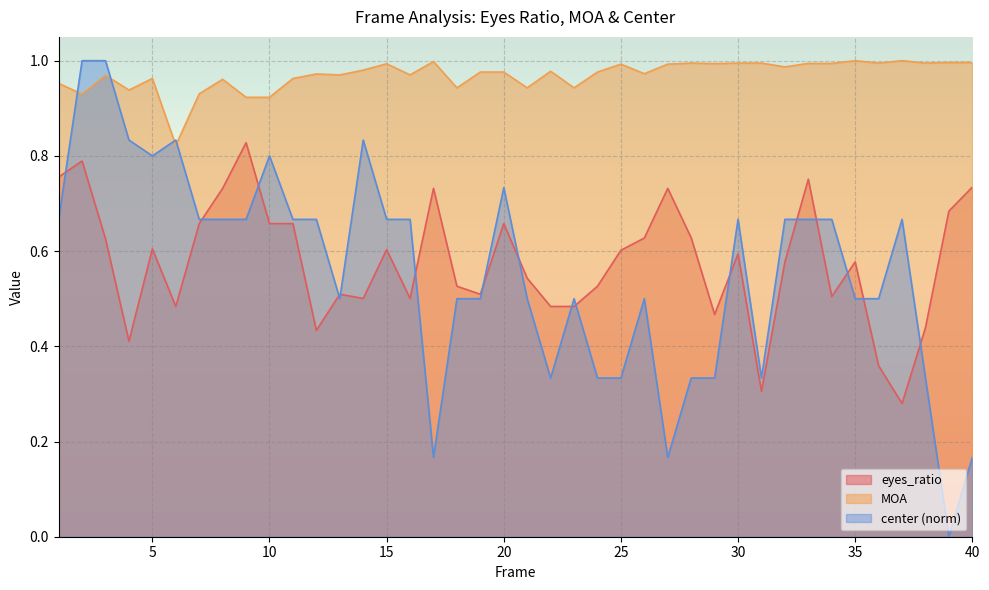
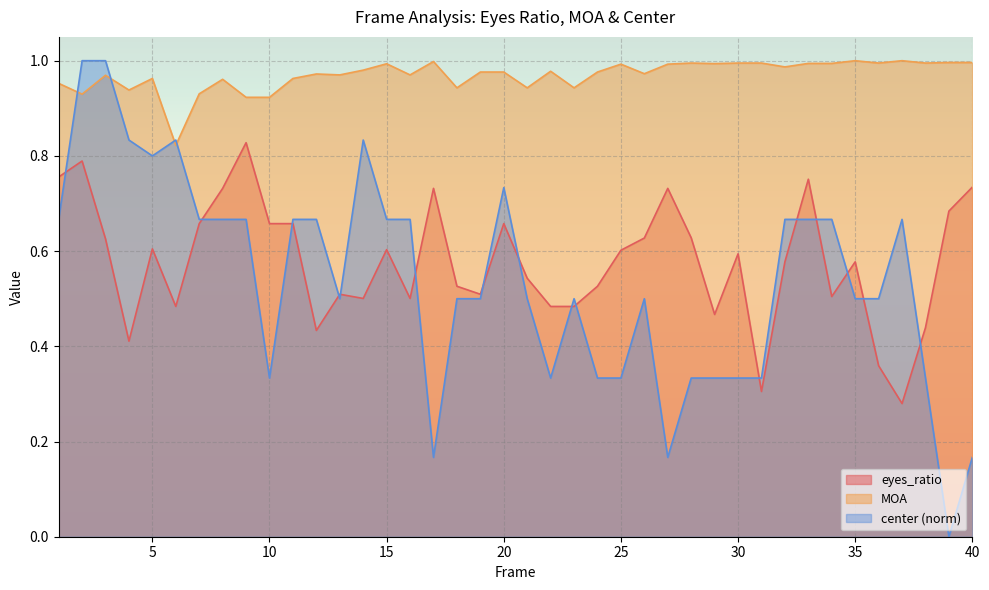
center (norm), 10: 0.80 -> 0.33
center (norm), 30: 0.67 -> 0.33
